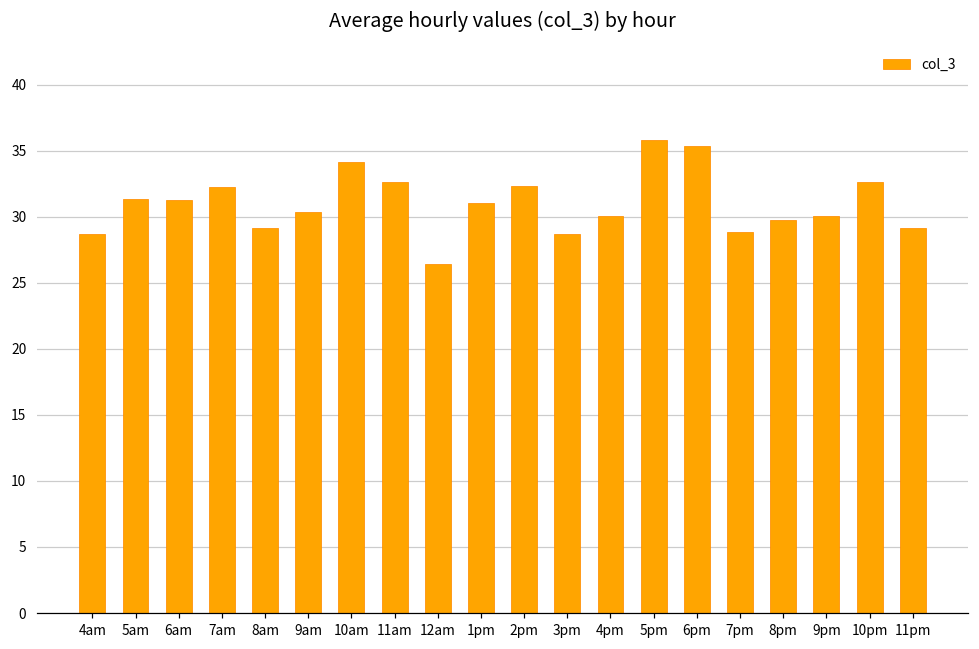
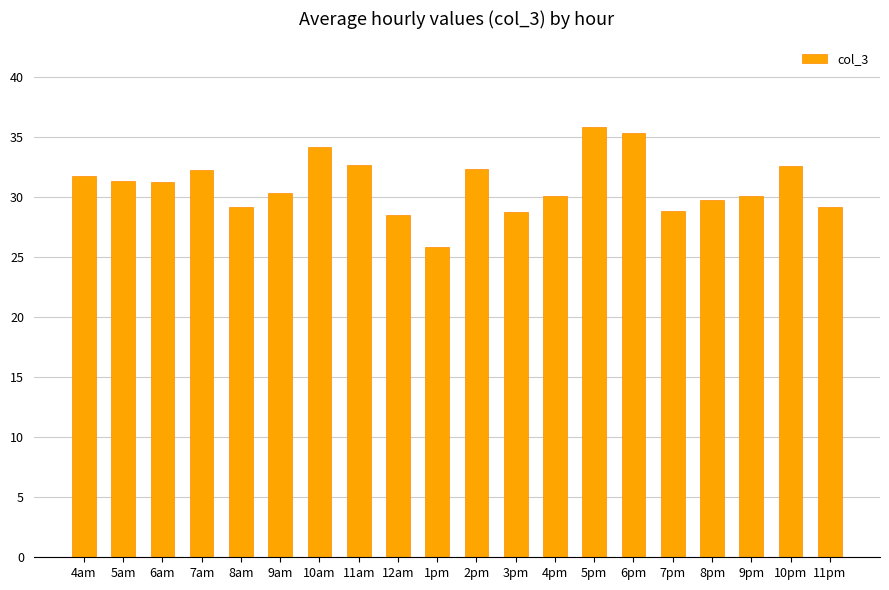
4am: 28.7 -> 31.8
12am: 26.4 -> 28.5
1pm: 31.0 -> 25.9
